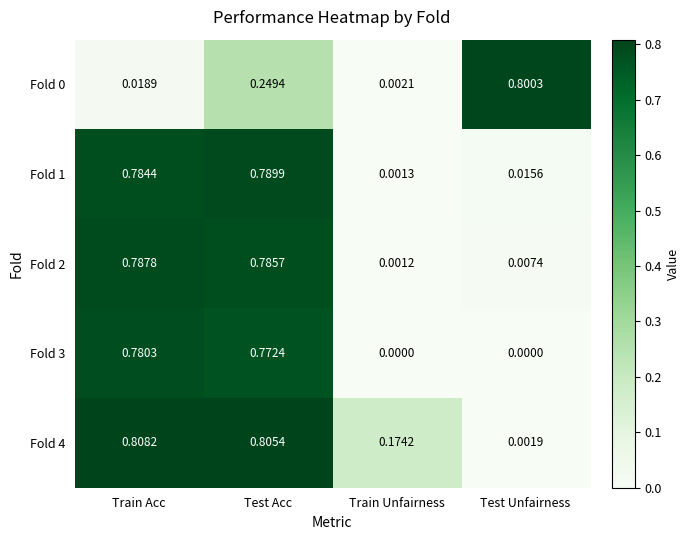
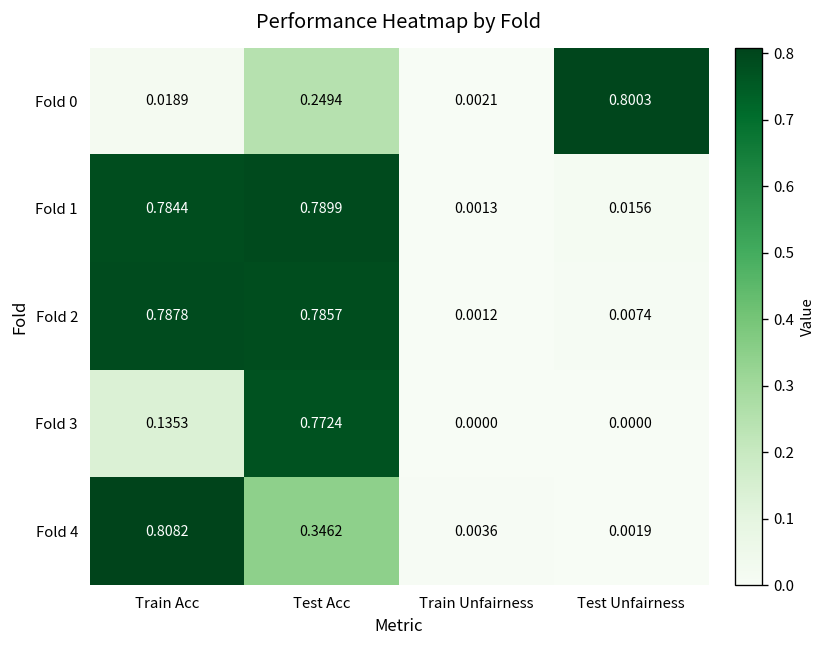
Fold 3, Train Acc: 0.7803 -> 0.1353
Fold 4, Test Acc: 0.8054 -> 0.3462
Fold 4, Train Unfairness: 0.1742 -> 0.0036
